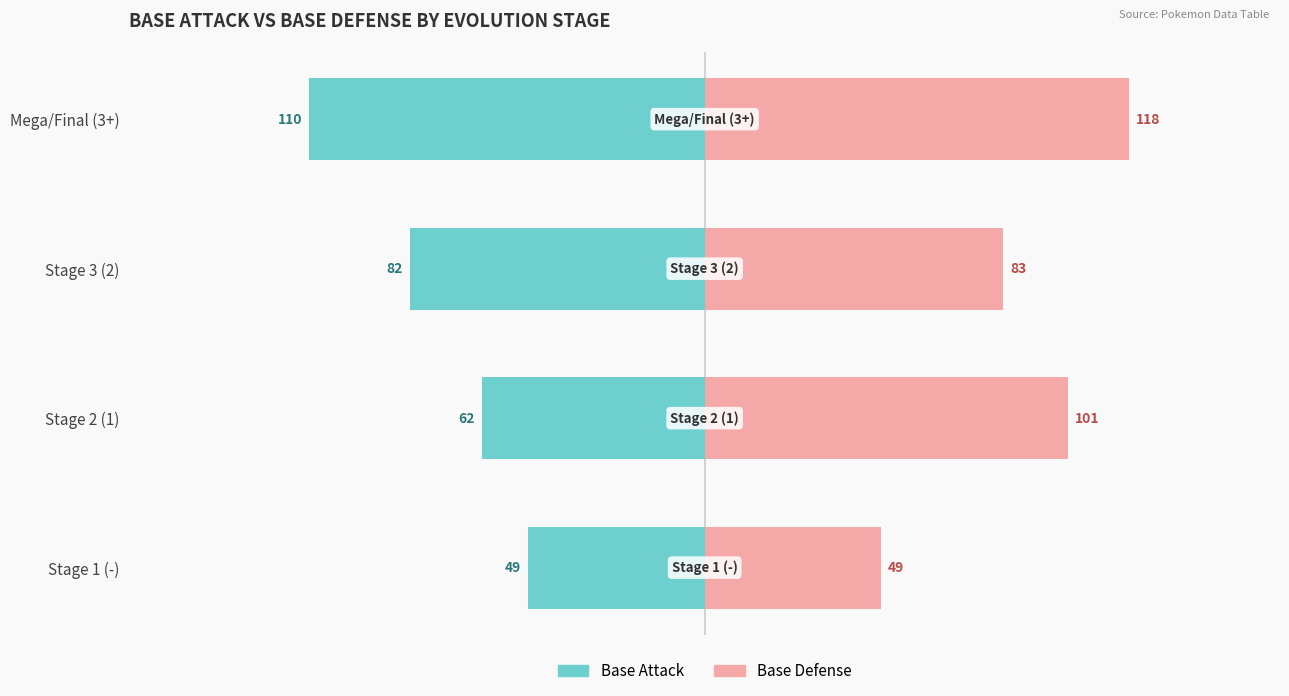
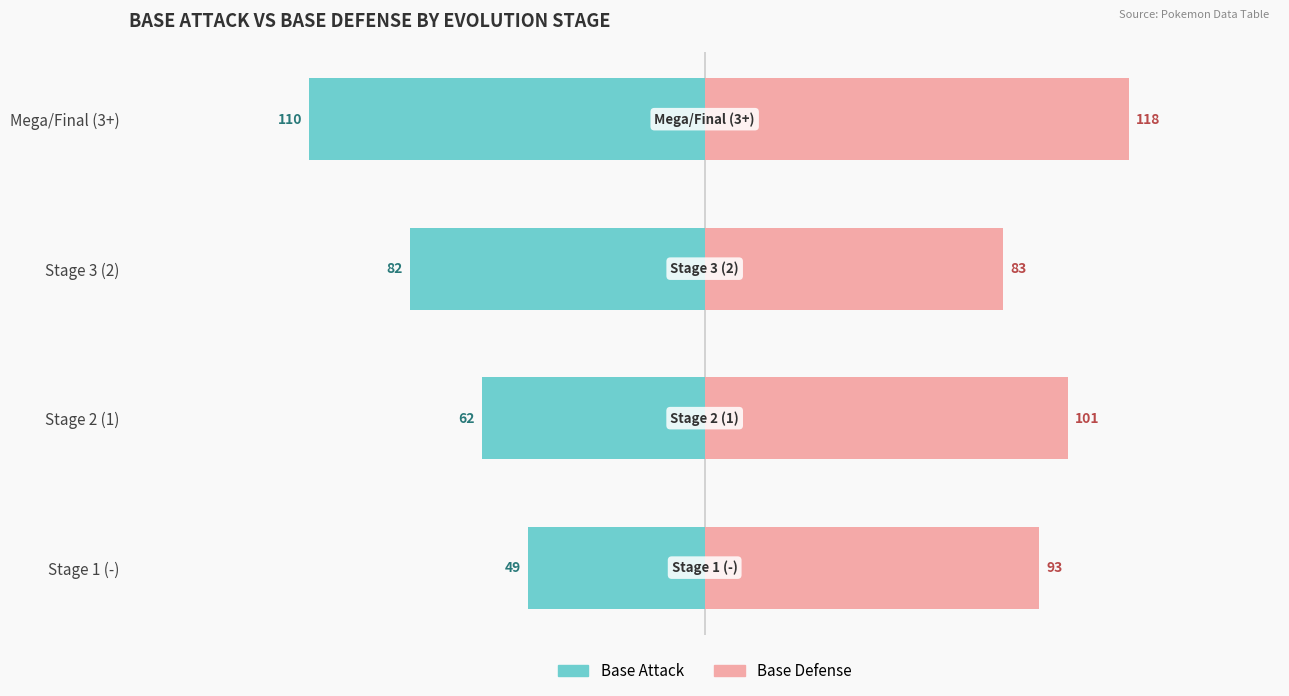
Base Defense, Stage 1 (-): 49 -> 93
